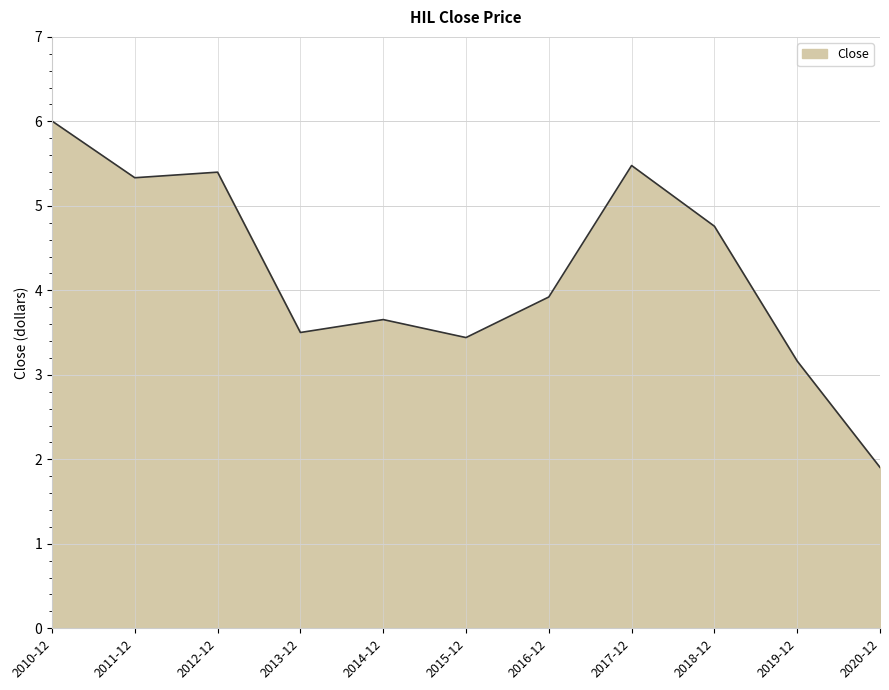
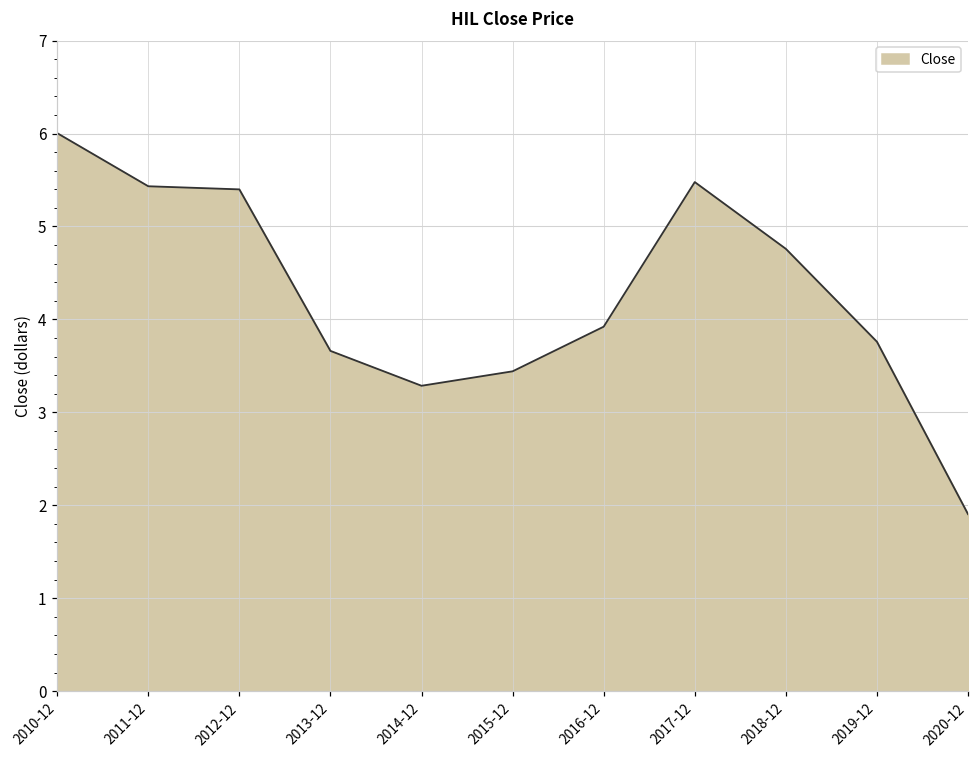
2011-12: 5.3 -> 5.4
2013-12: 3.5 -> 3.7
2014-12: 3.7 -> 3.3
2019-12: 3.2 -> 3.8
